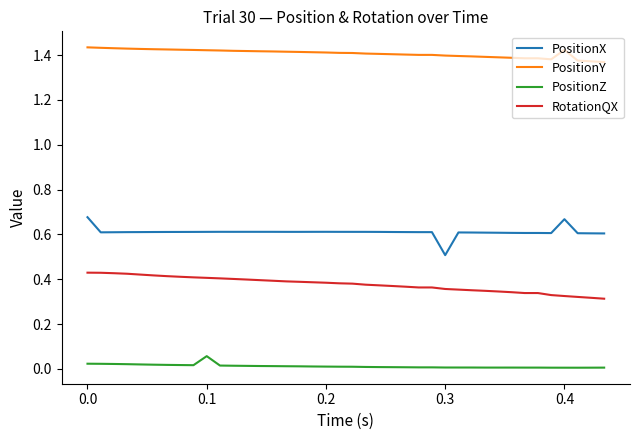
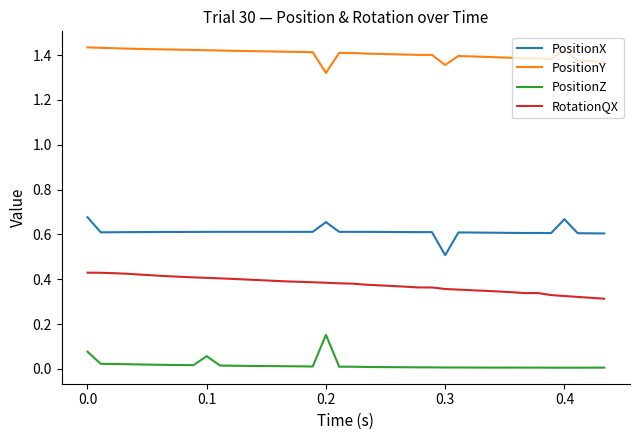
PositionZ, 0.0: 0.02 -> 0.08
PositionX, 0.2: 0.61 -> 0.65
PositionY, 0.2: 1.41 -> 1.32
PositionZ, 0.2: 0.01 -> 0.15
PositionY, 0.3: 1.40 -> 1.36
